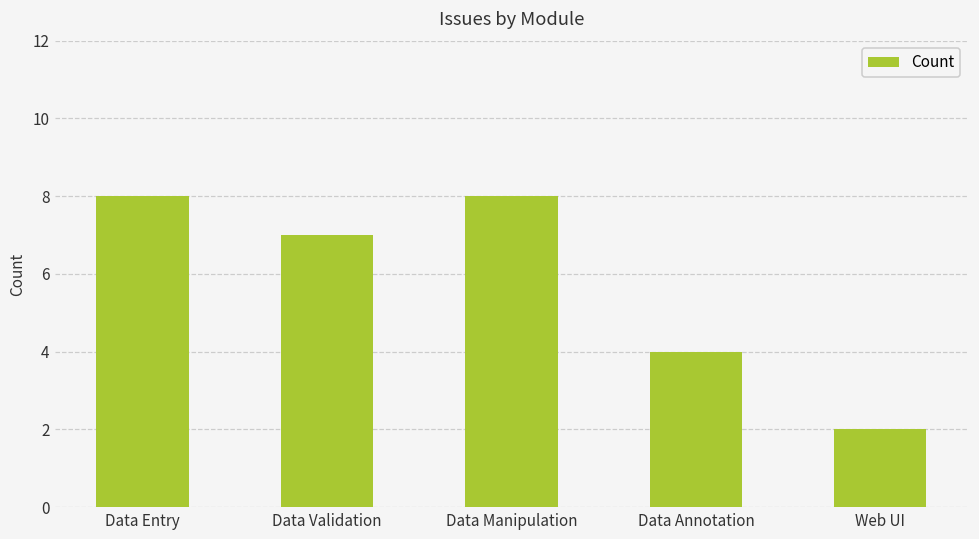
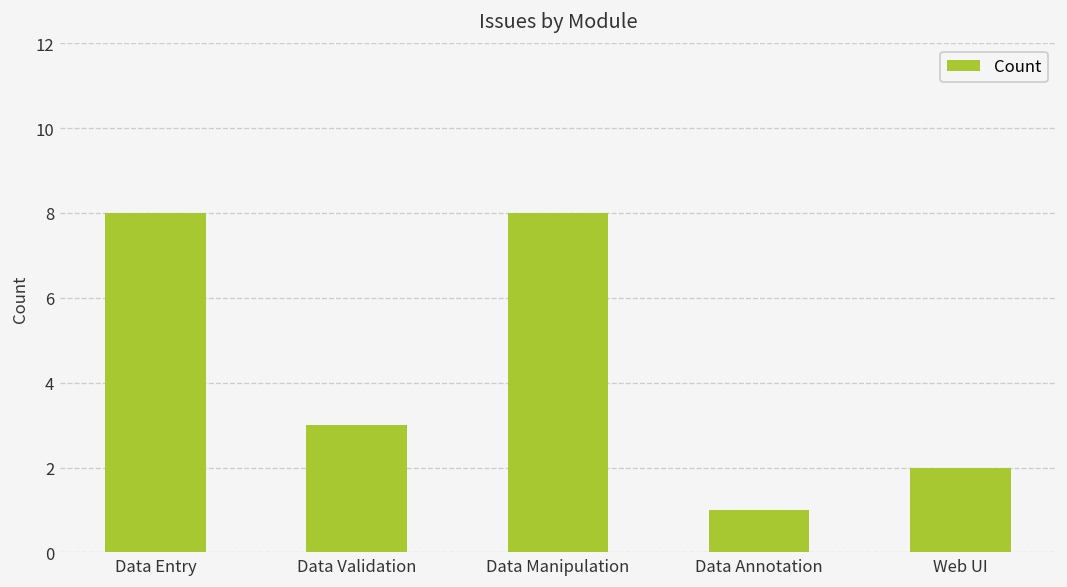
Data Validation: 7 -> 3
Data Annotation: 4 -> 1
